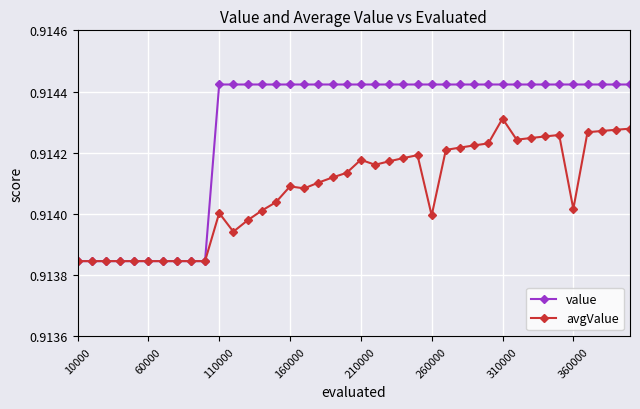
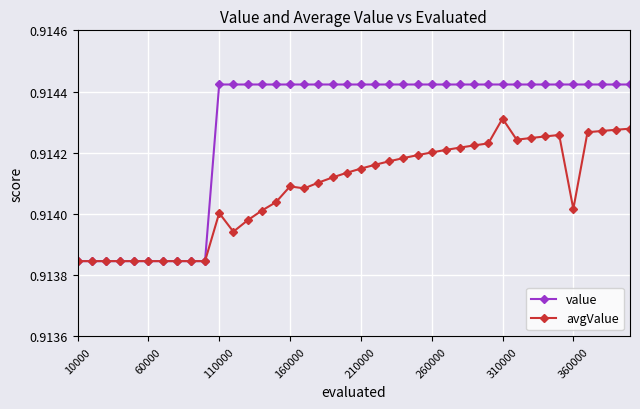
avgValue, 210000: 0.91418 -> 0.91415
avgValue, 260000: 0.91400 -> 0.91420
